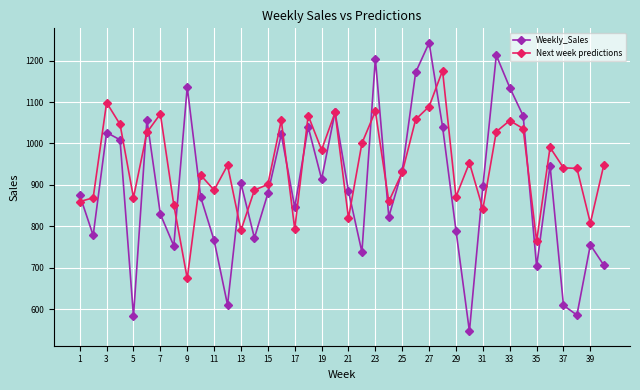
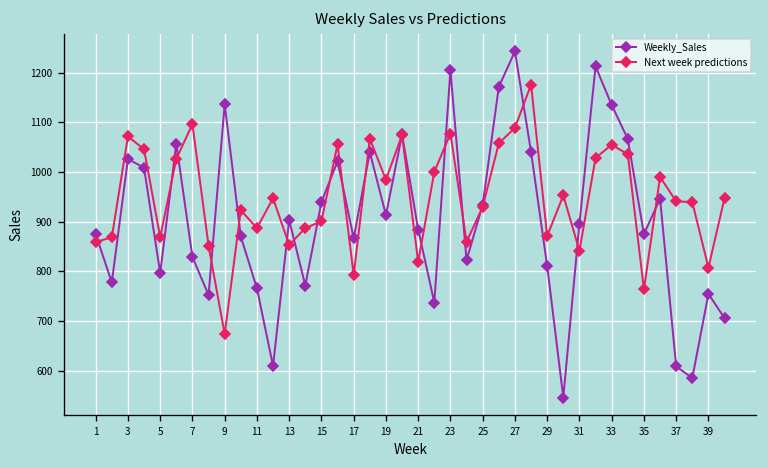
Next week predictions, 3: 1100 -> 1070
Weekly_Sales, 5: 580 -> 800
Next week predictions, 7: 1070 -> 1100
Next week predictions, 13: 790 -> 850
Weekly_Sales, 15: 880 -> 940
Weekly_Sales, 17: 850 -> 870
Weekly_Sales, 29: 790 -> 810
Weekly_Sales, 35: 700 -> 880
